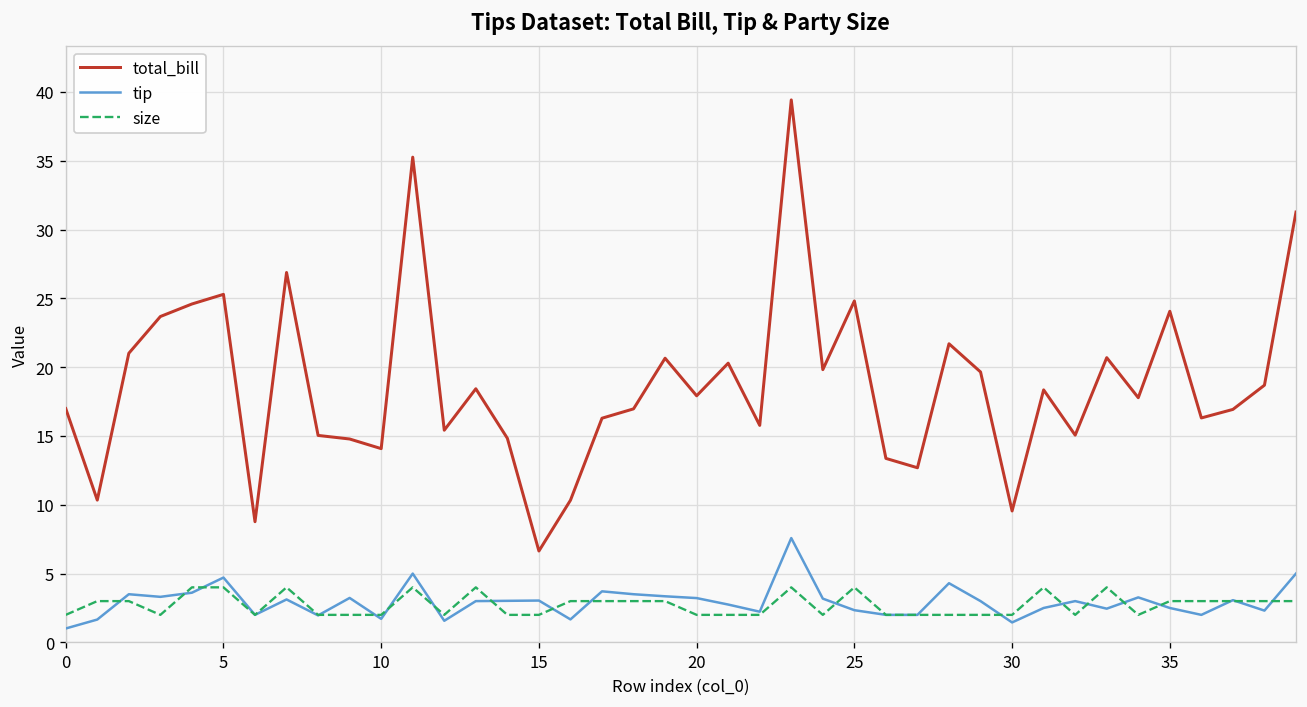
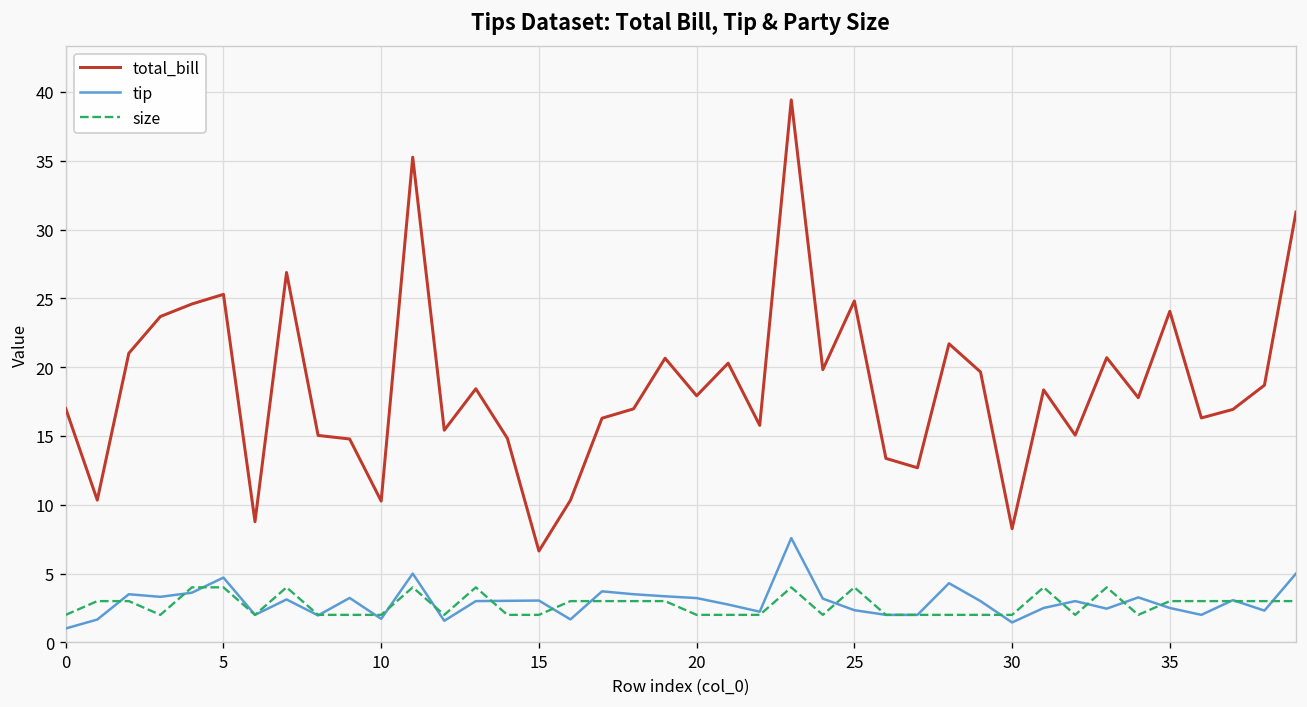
total_bill, 10: 14.1 -> 10.3
total_bill, 30: 9.6 -> 8.3
